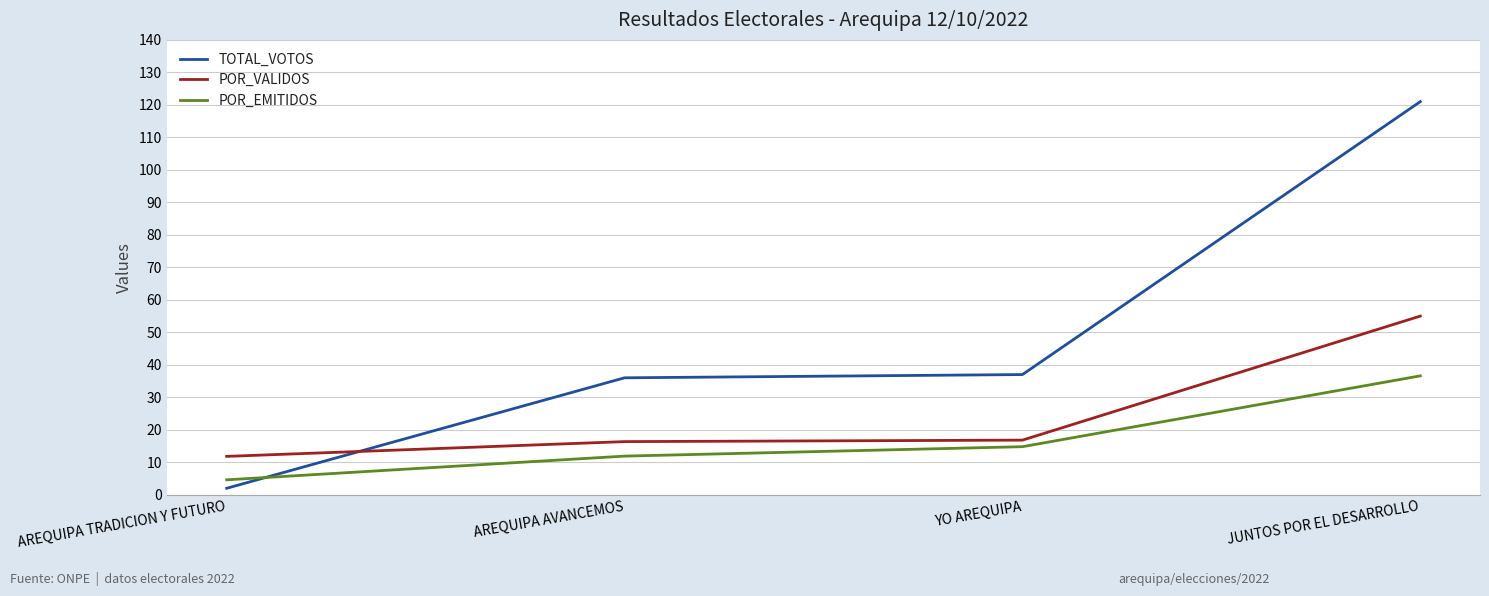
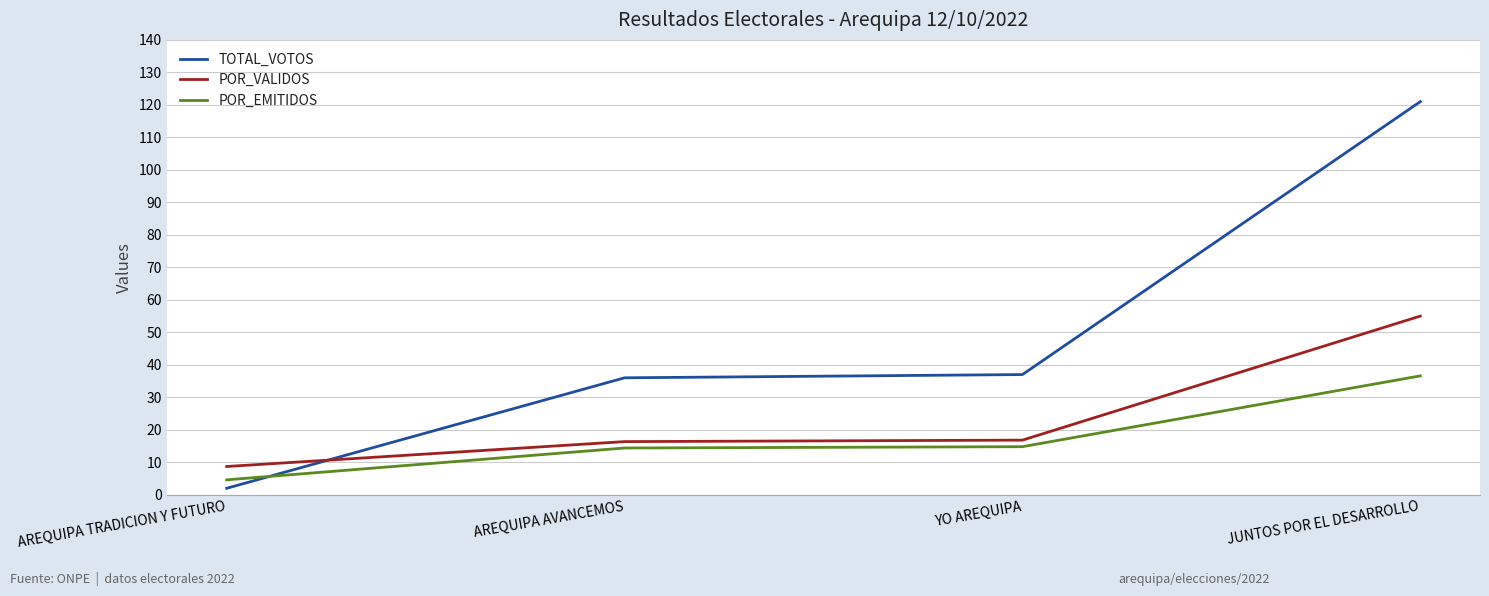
POR_VALIDOS, AREQUIPA TRADICION Y FUTURO: 12 -> 9
POR_EMITIDOS, AREQUIPA AVANCEMOS: 12 -> 14
